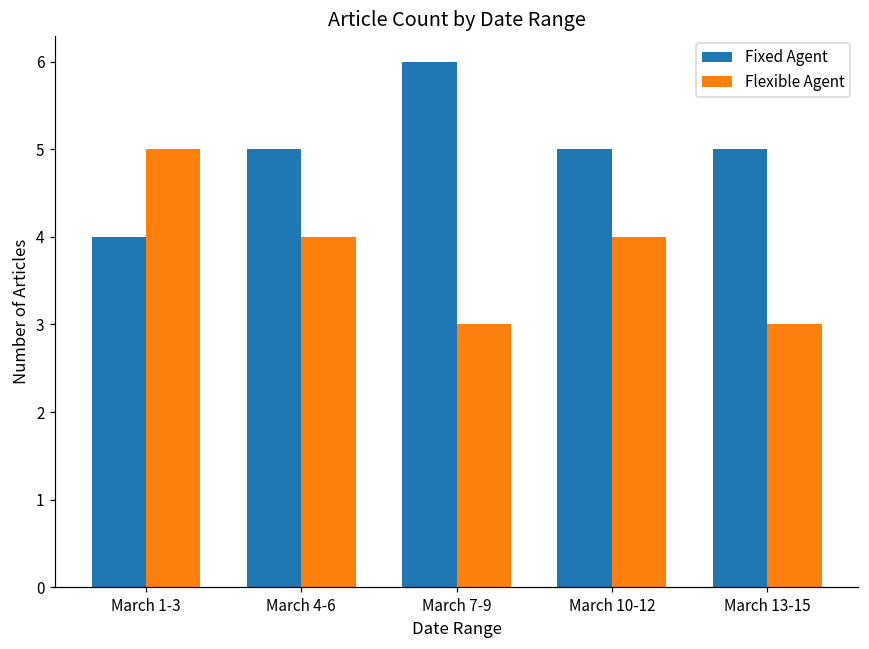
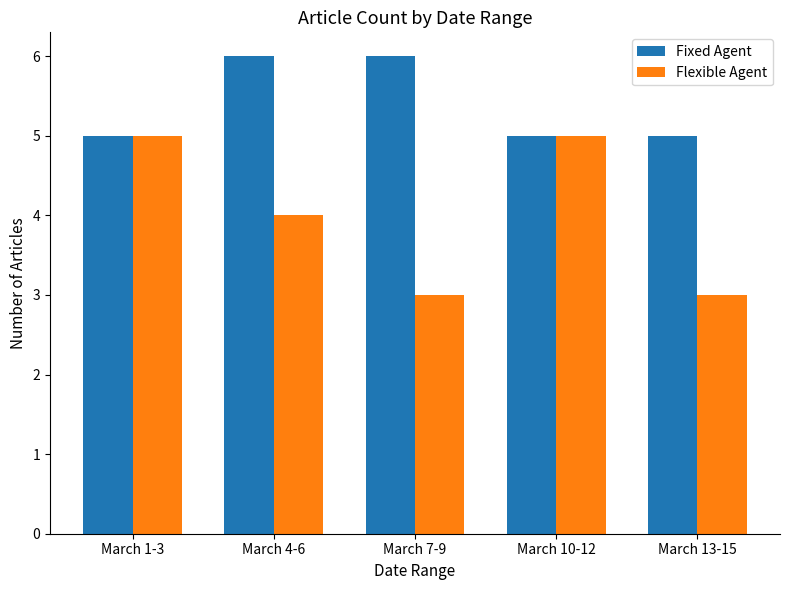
Fixed Agent, March 1-3: 4 -> 5
Fixed Agent, March 4-6: 5 -> 6
Flexible Agent, March 10-12: 4 -> 5
